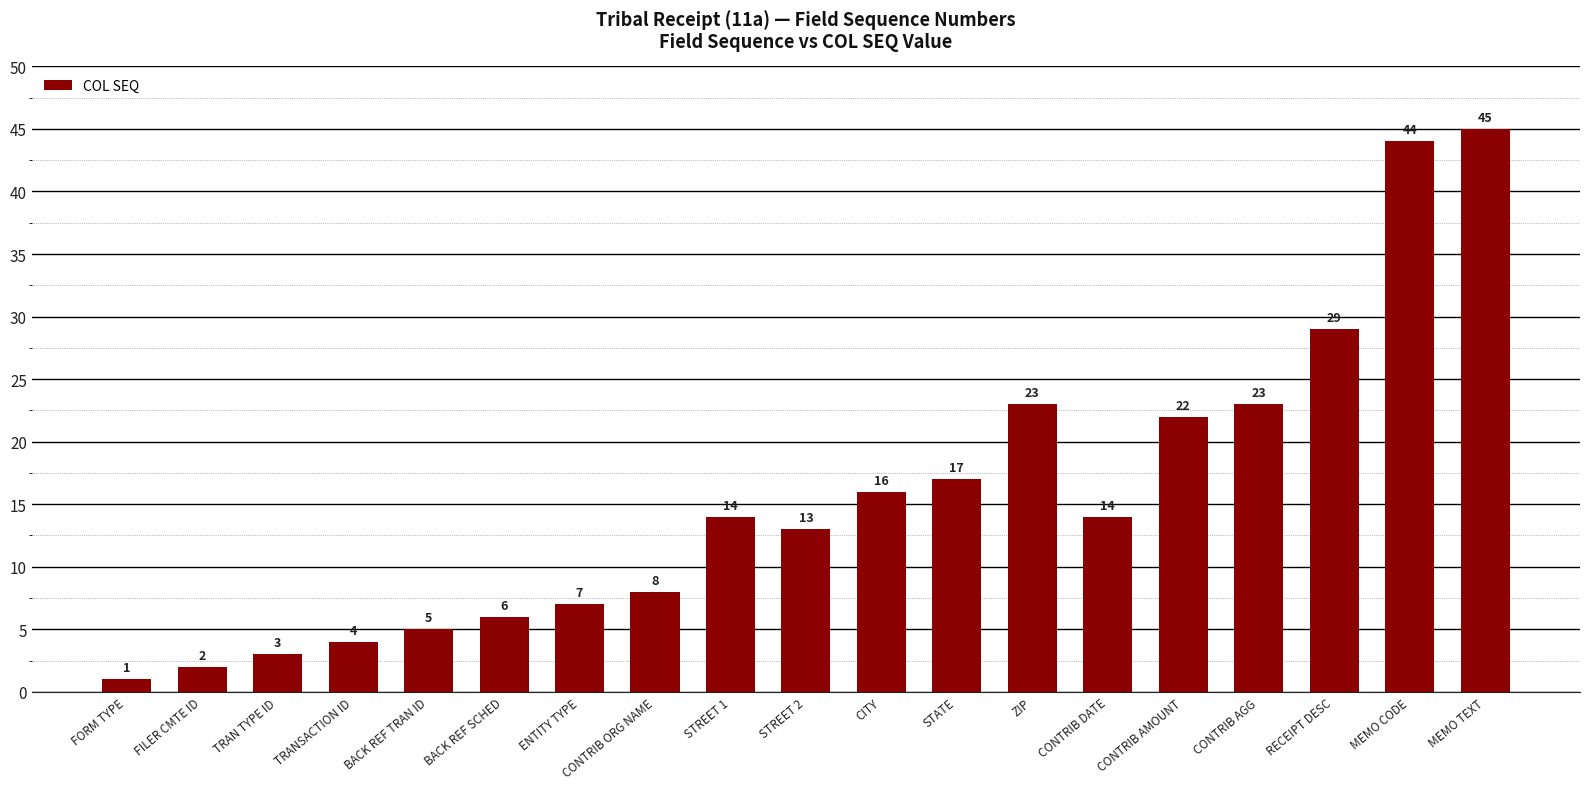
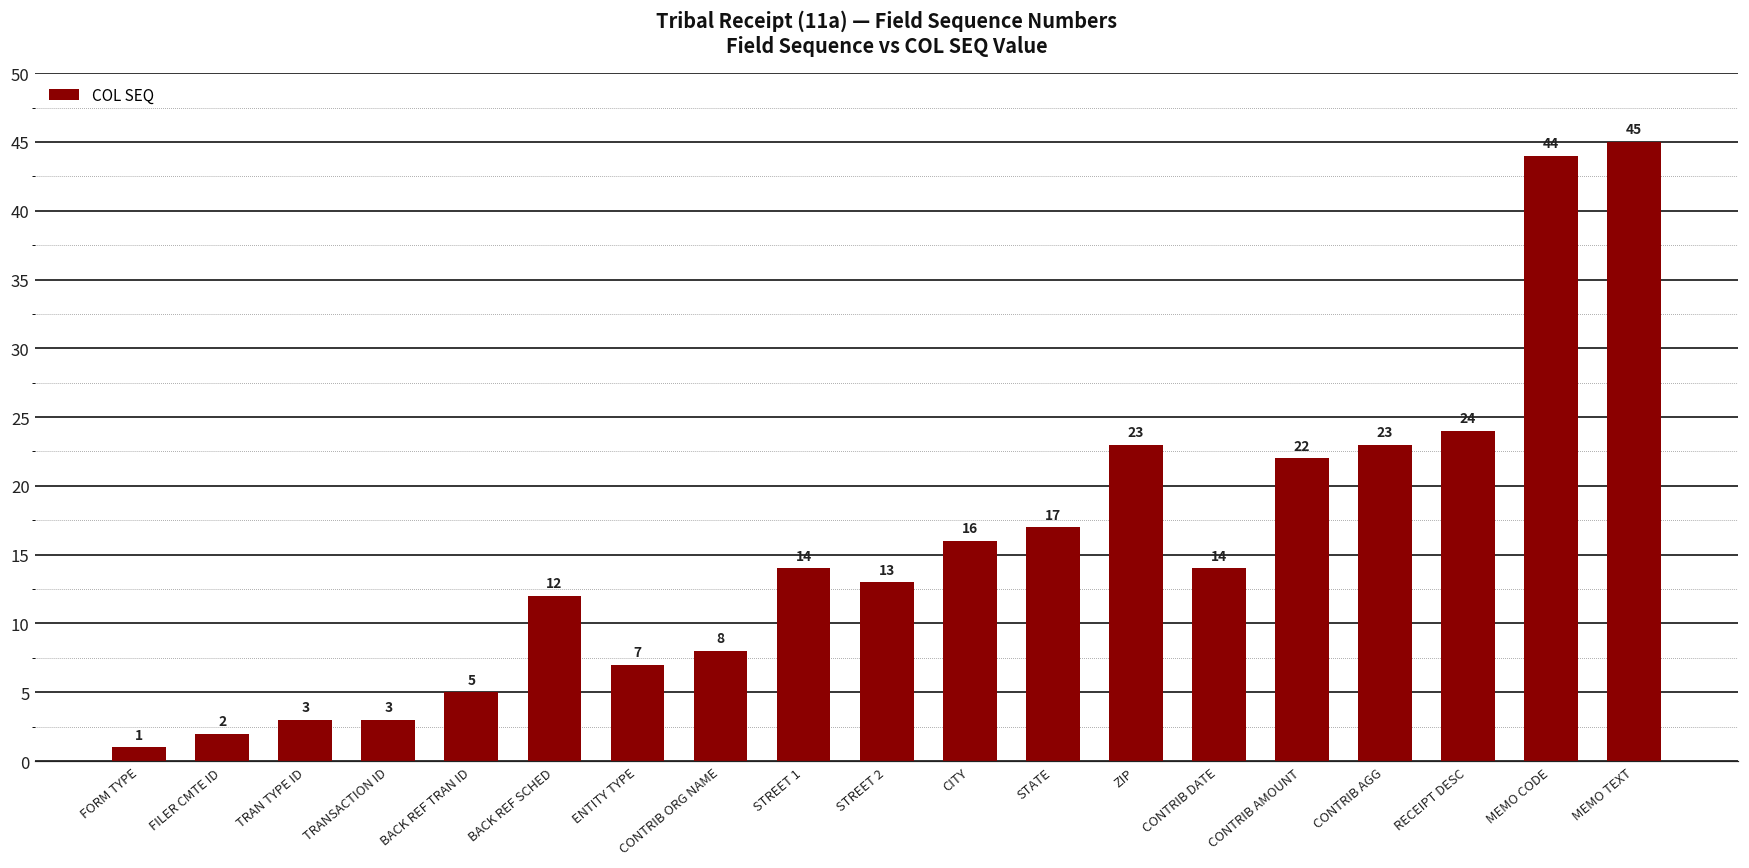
TRANSACTION ID: 4 -> 3
BACK REF SCHED: 6 -> 12
RECEIPT DESC: 29 -> 24
